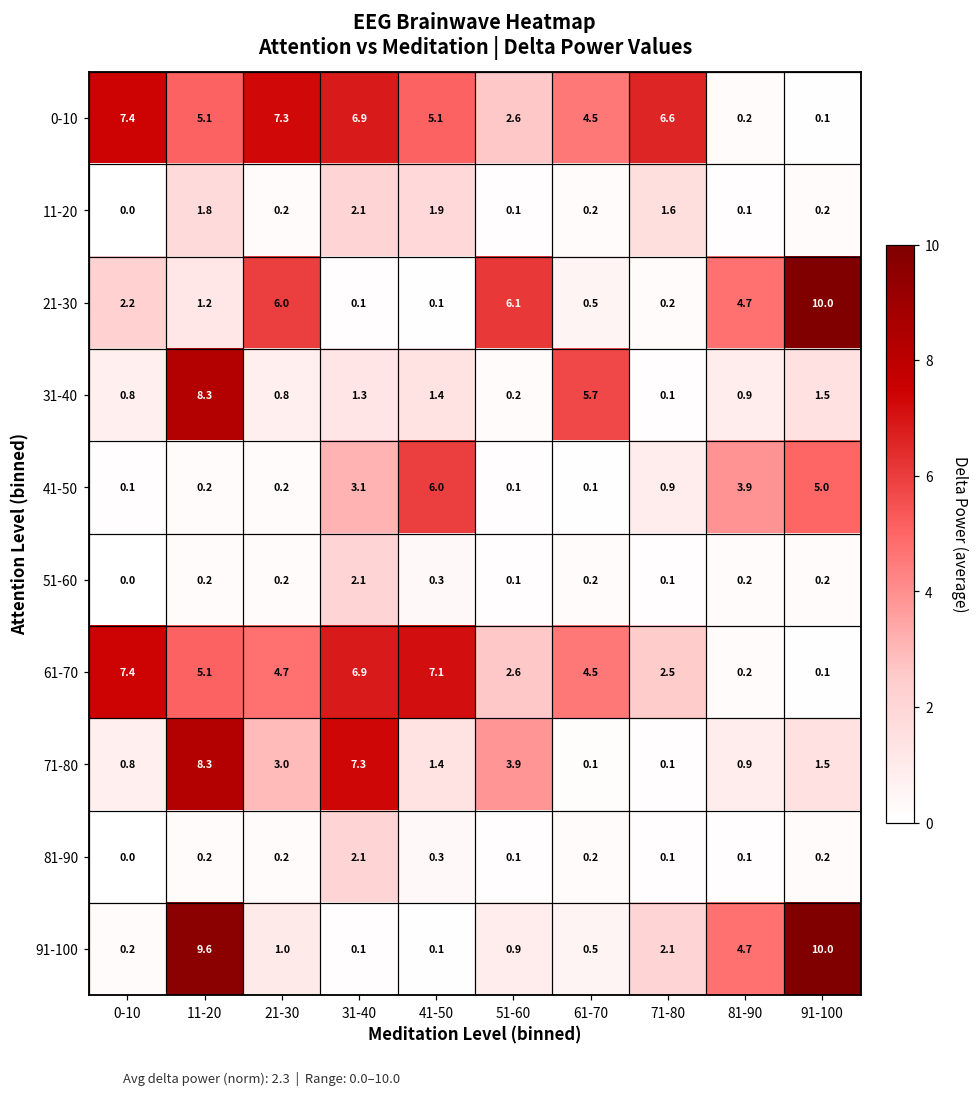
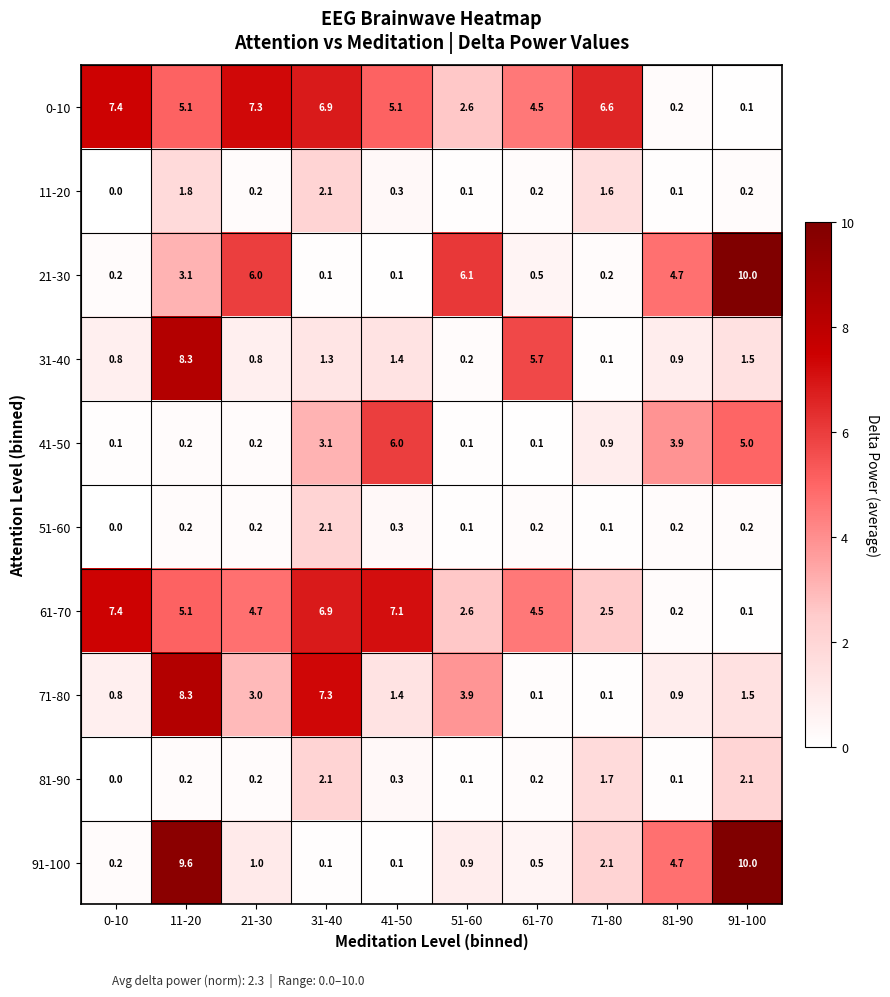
11-20, 41-50: 1.9 -> 0.3
21-30, 0-10: 2.2 -> 0.2
21-30, 11-20: 1.2 -> 3.1
81-90, 71-80: 0.1 -> 1.7
81-90, 91-100: 0.2 -> 2.1
